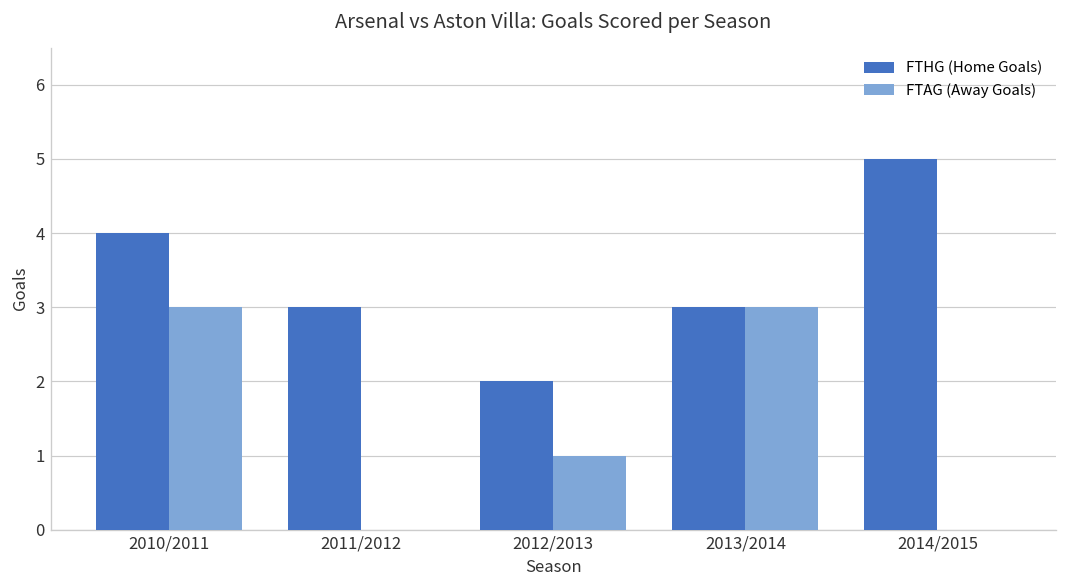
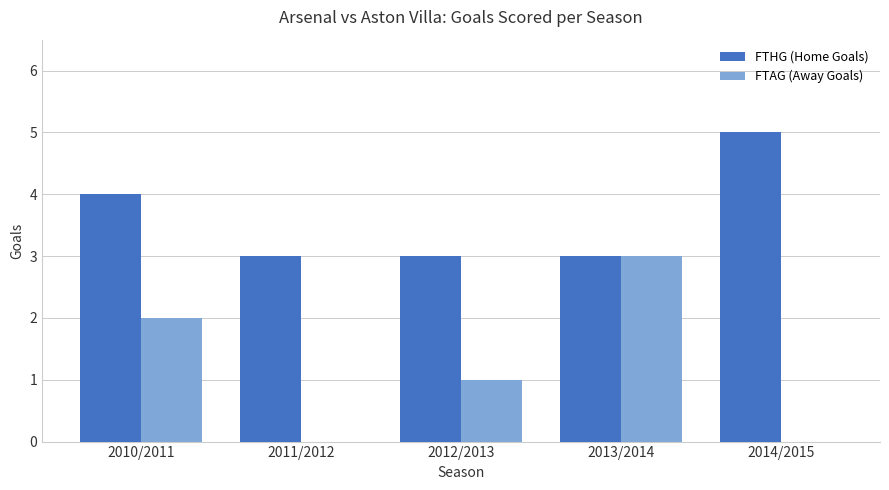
FTAG (Away Goals), 2010/2011: 3 -> 2
FTHG (Home Goals), 2012/2013: 2 -> 3
